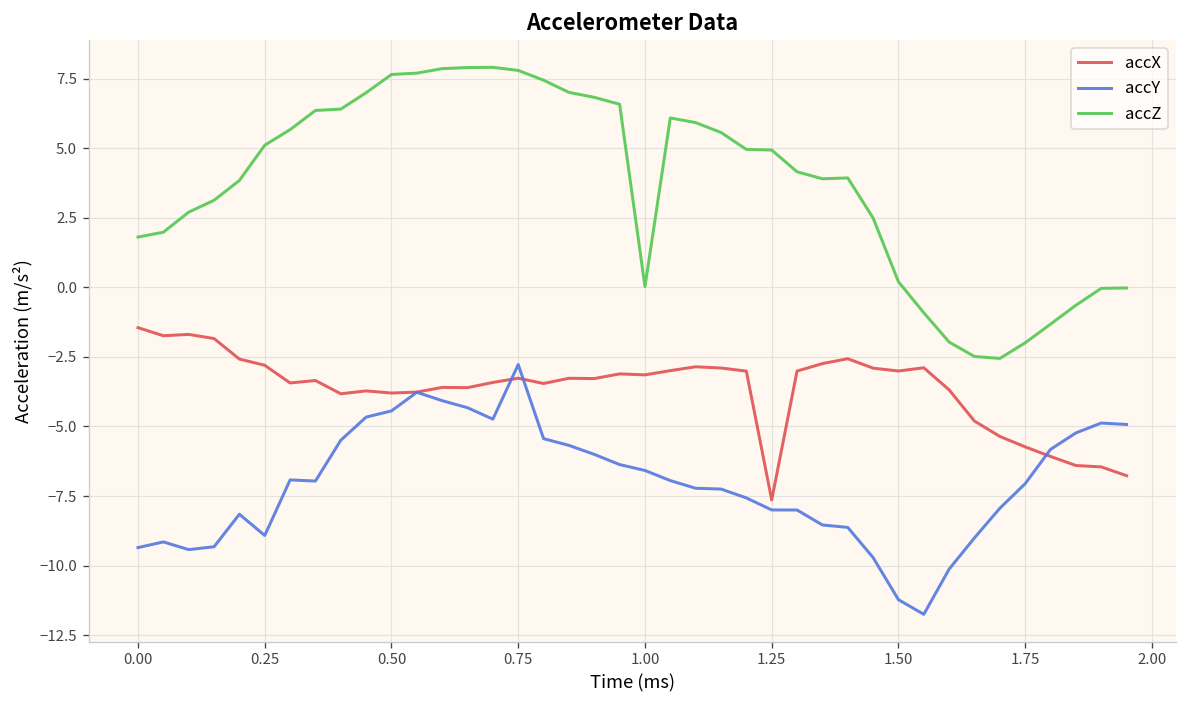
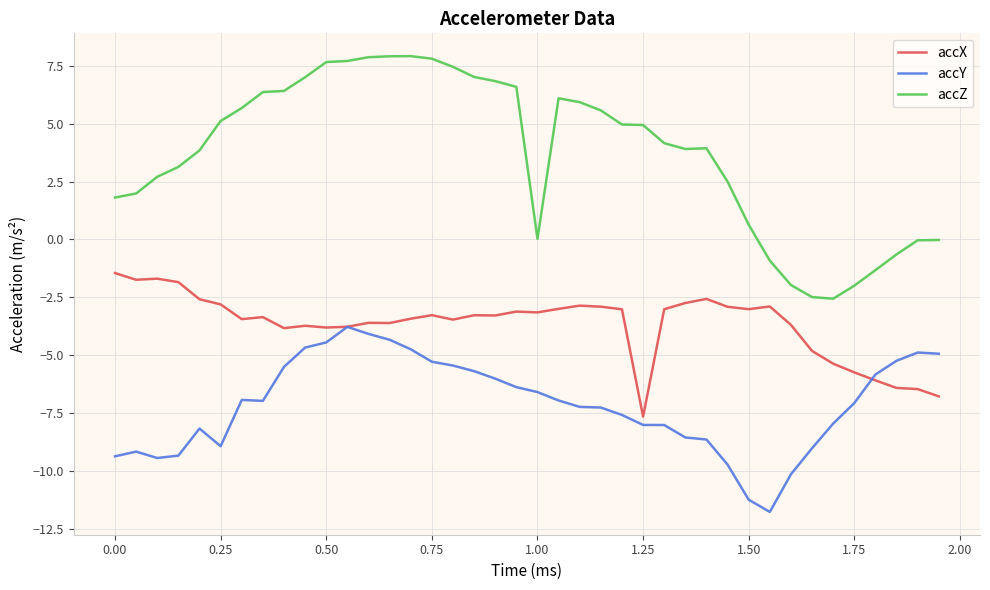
accY, 0.75: -2.8 -> -5.3
accZ, 1.50: 0.2 -> 0.6
